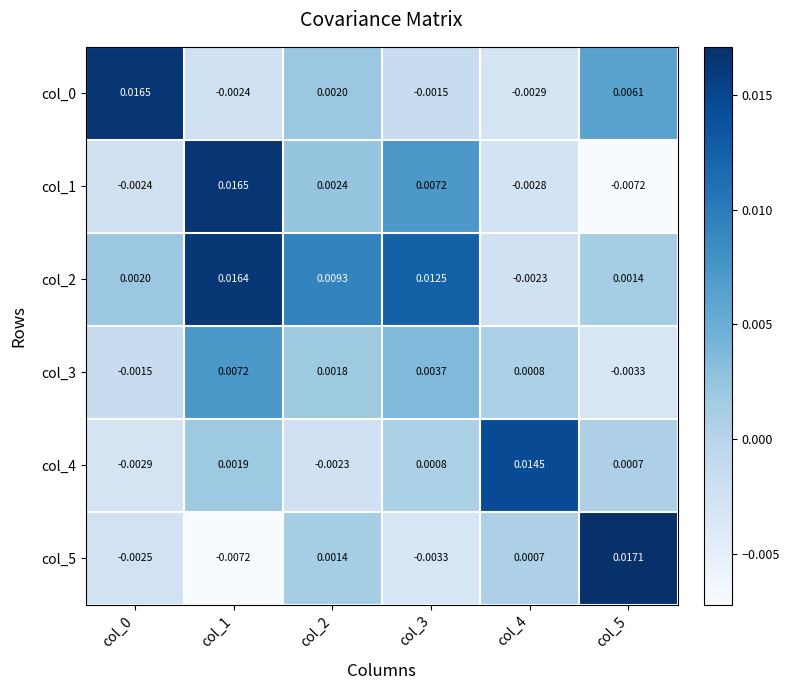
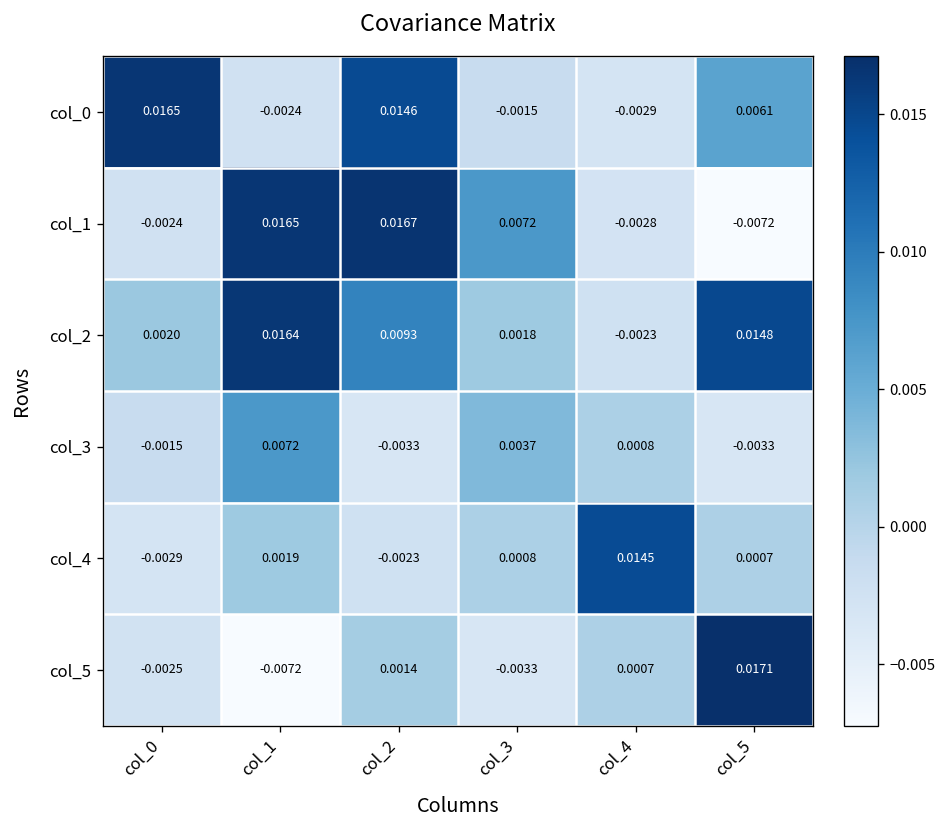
col_0, col_2: 0.0020 -> 0.0146
col_1, col_2: 0.0024 -> 0.0167
col_2, col_3: 0.0125 -> 0.0018
col_2, col_5: 0.0014 -> 0.0148
col_3, col_2: 0.0018 -> -0.0033
